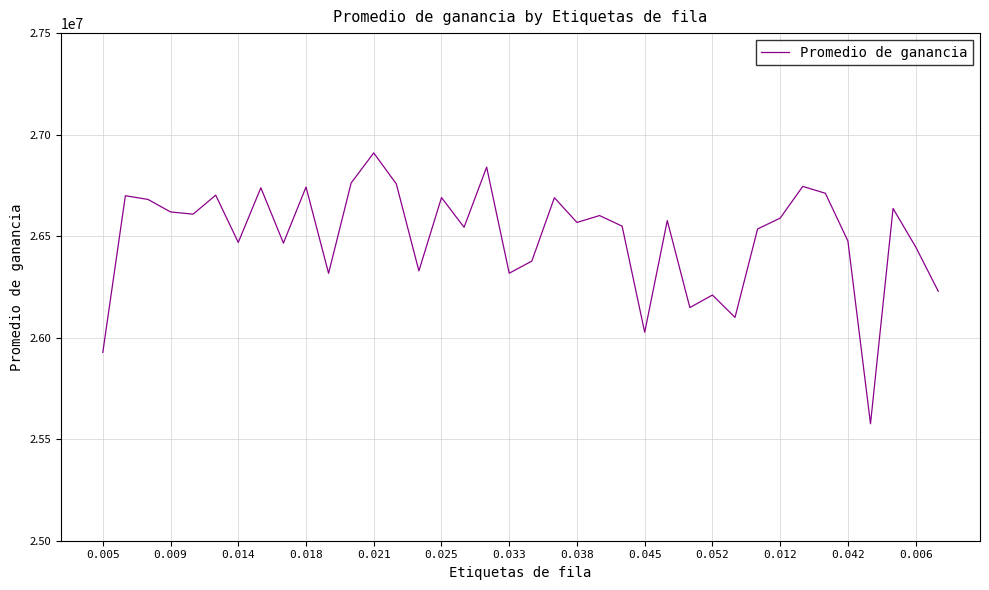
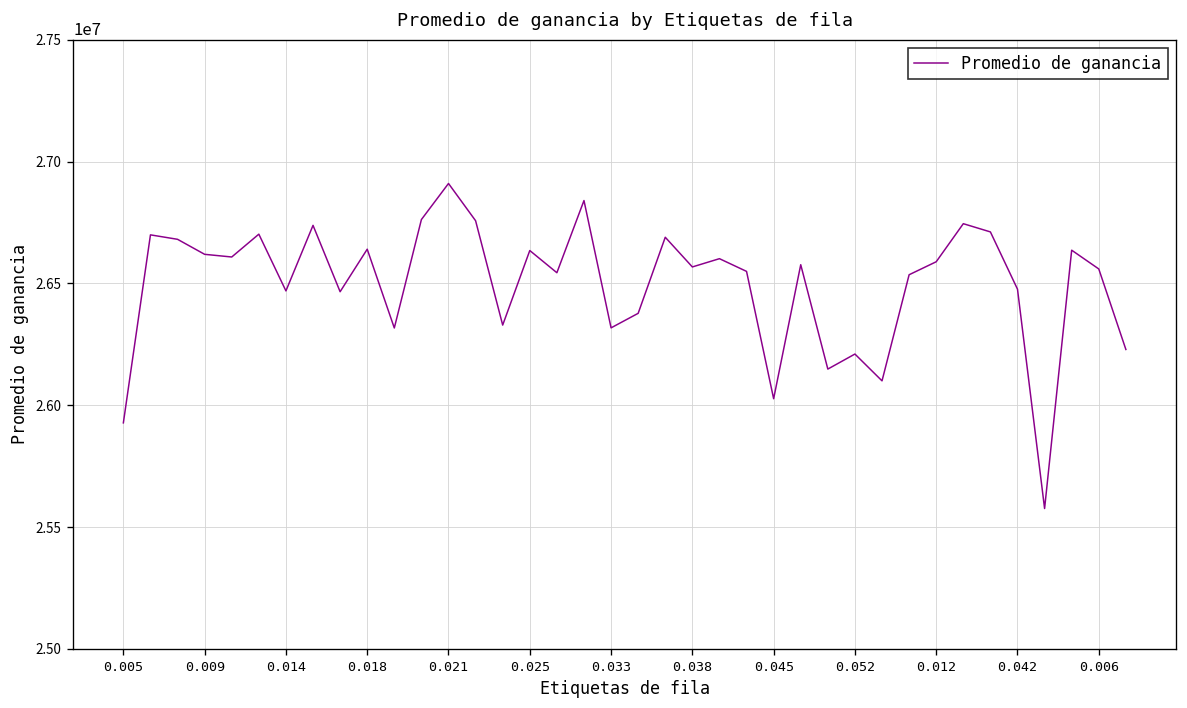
0.018: 26740000 -> 26640000
0.025: 26690000 -> 26630000
0.006: 26450000 -> 26560000
